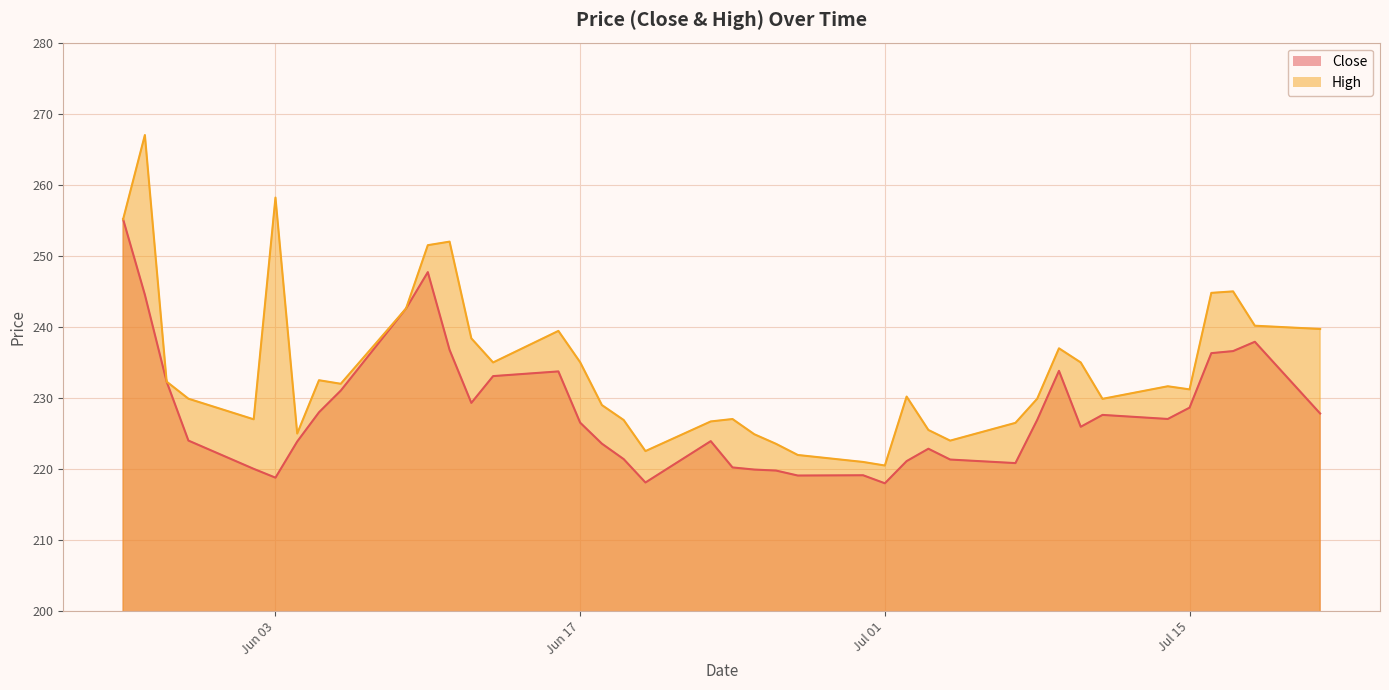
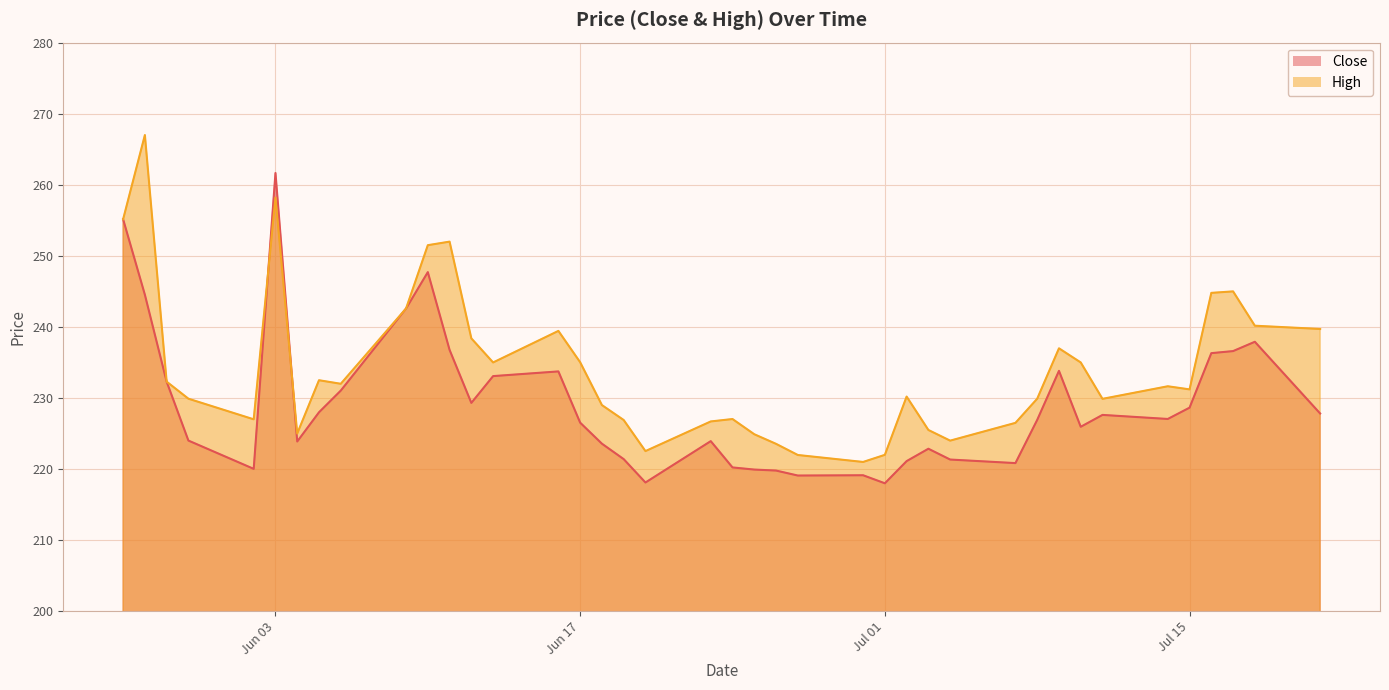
Close, Jun 03: 219 -> 262
High, Jul 01: 221 -> 222
